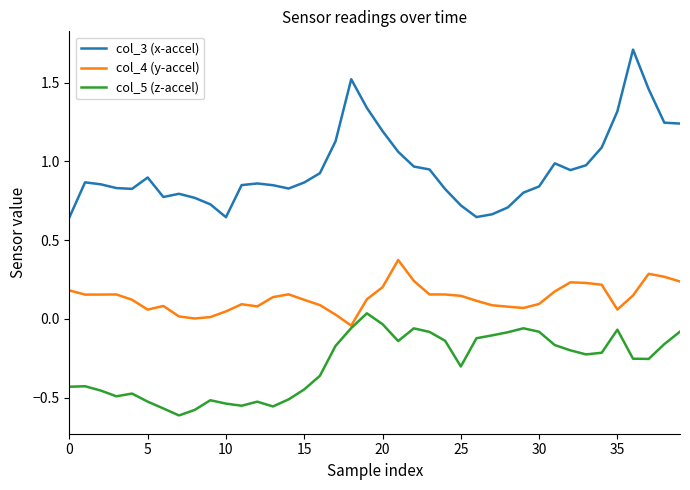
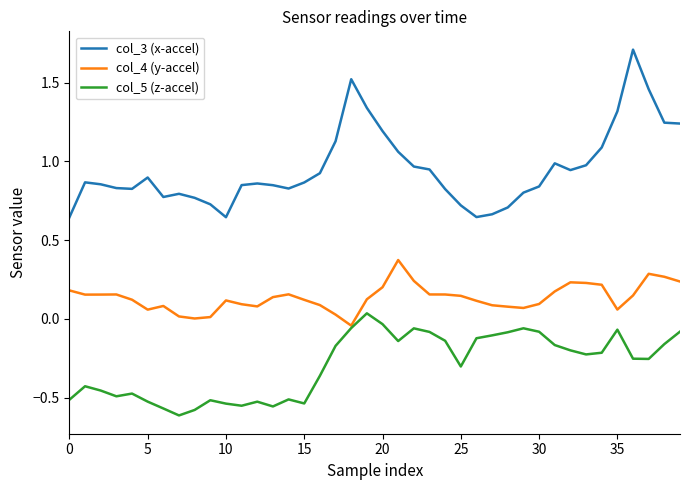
col_5 (z-accel), 0: -0.43 -> -0.51
col_4 (y-accel), 10: 0.05 -> 0.12
col_5 (z-accel), 15: -0.45 -> -0.54
